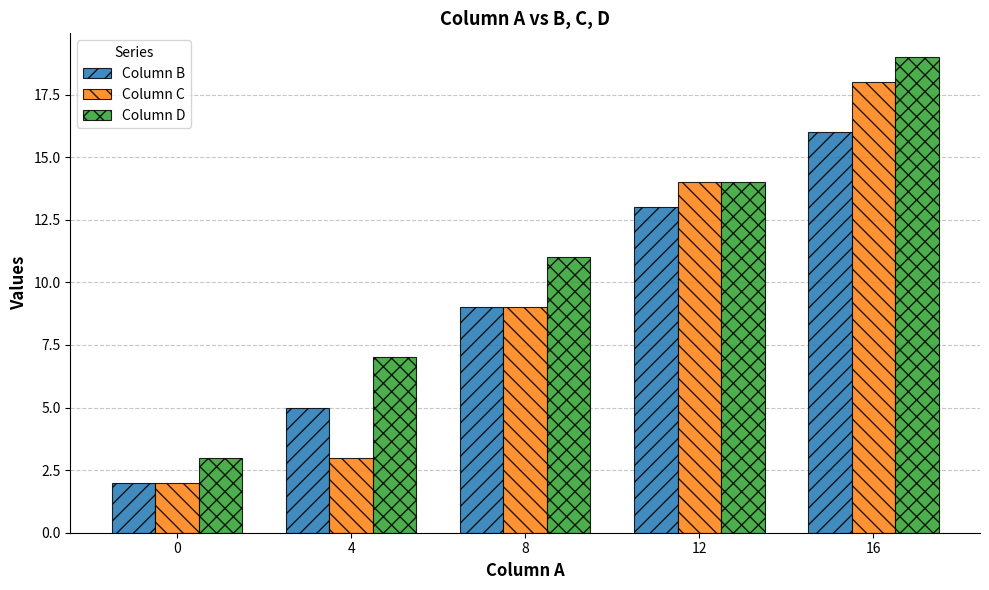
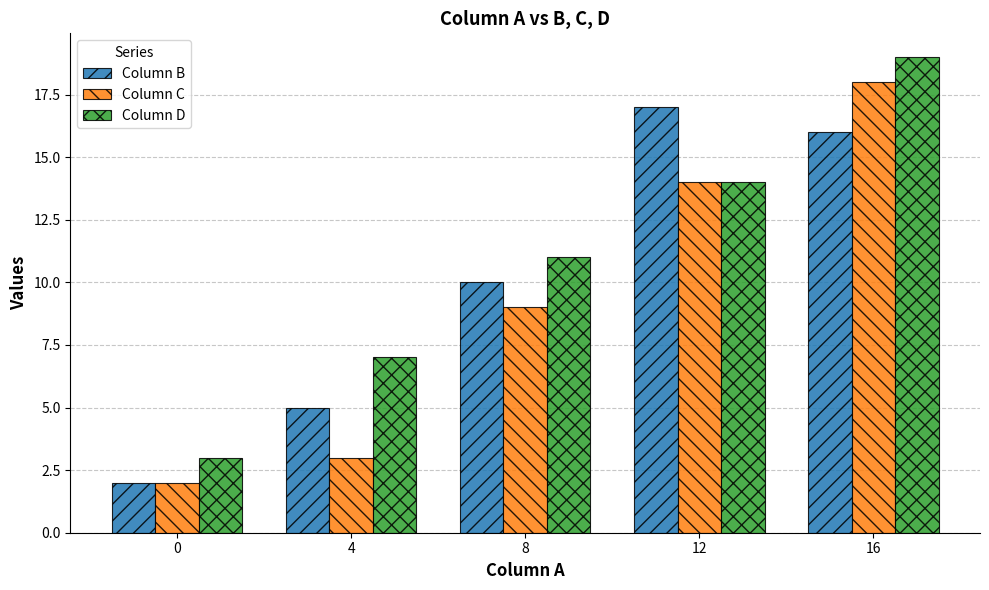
Column B, 8: 9 -> 10
Column B, 12: 13 -> 17
